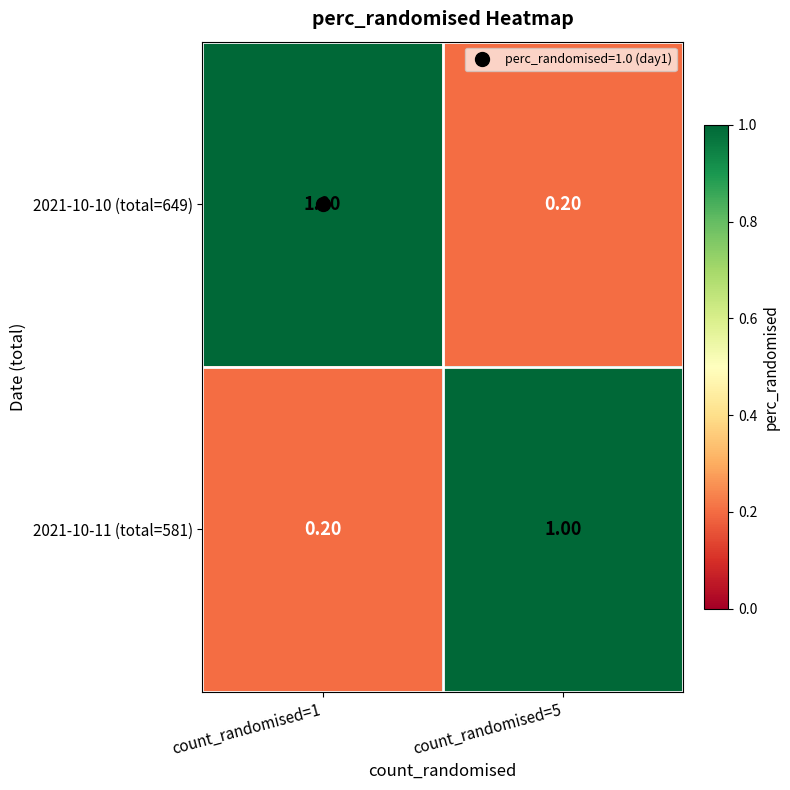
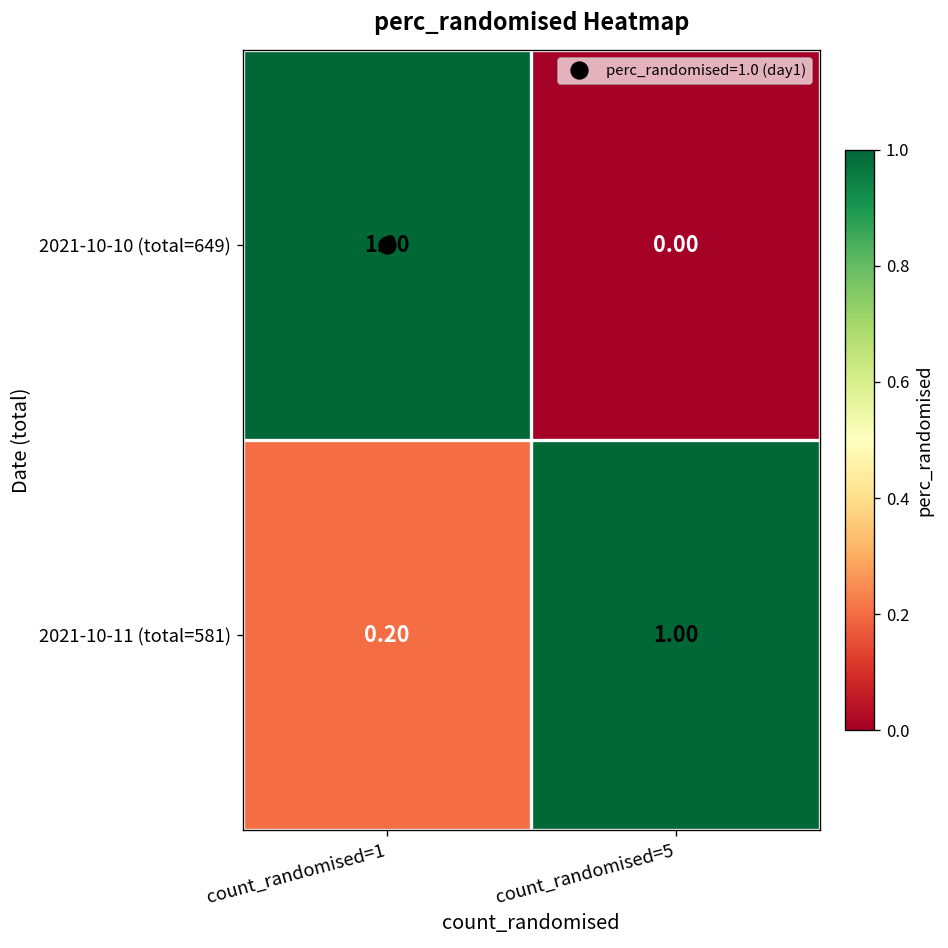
2021-10-10 (total=649), count_randomised=5: 0.20 -> 0.00
